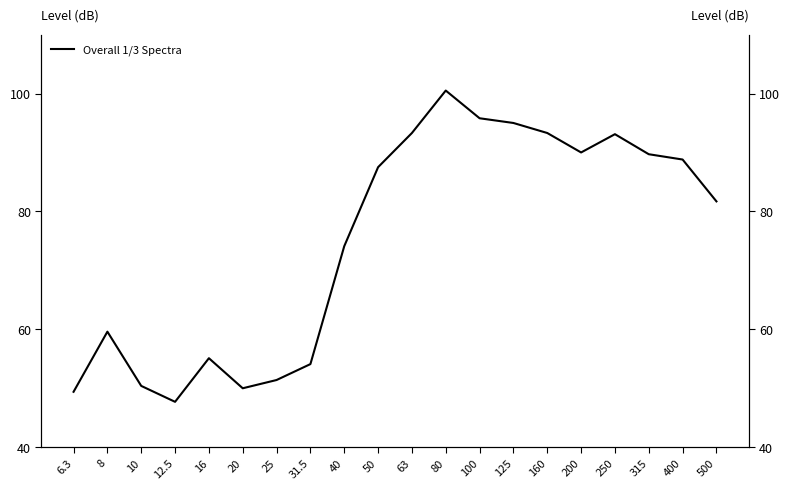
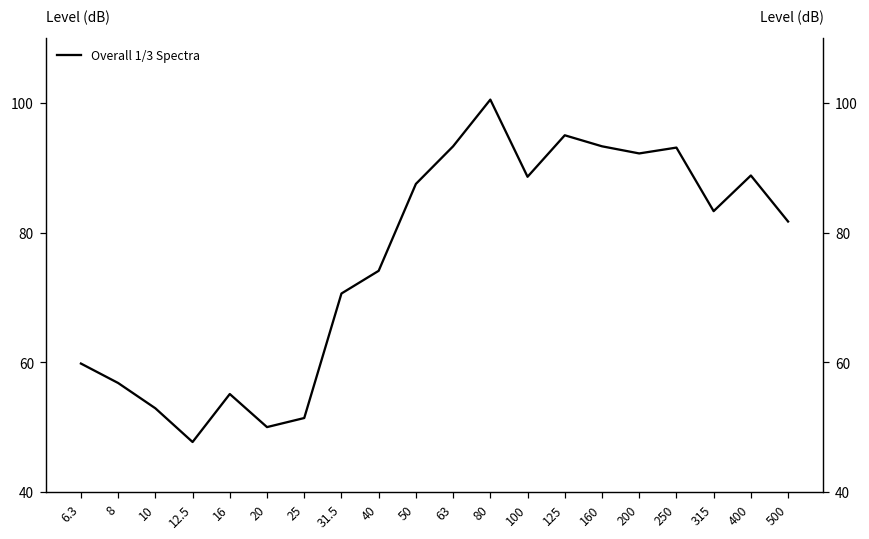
6.3: 49 -> 60
8: 60 -> 57
10: 50 -> 53
31.5: 54 -> 71
100: 96 -> 89
200: 90 -> 92
315: 90 -> 83
